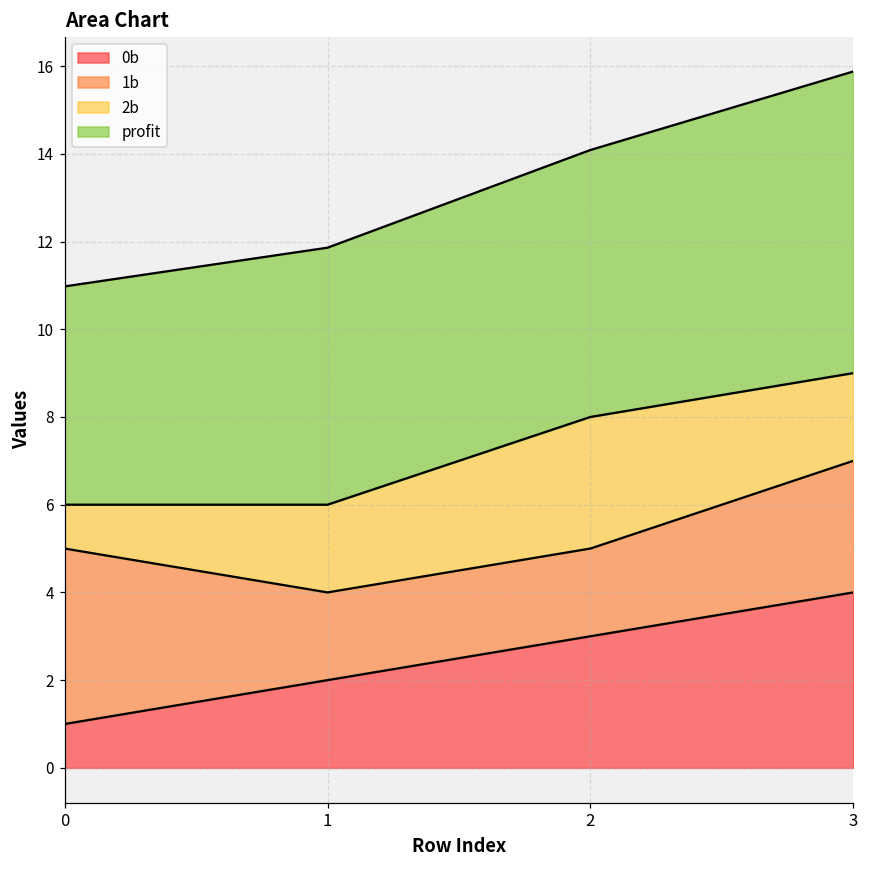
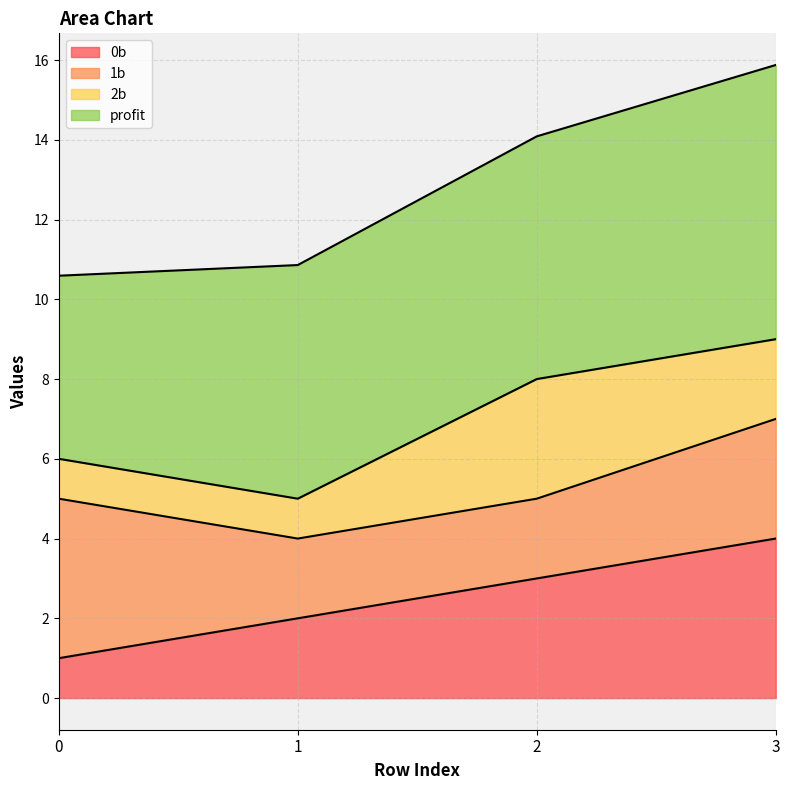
profit, 0: 5.0 -> 4.6
2b, 1: 2 -> 1
